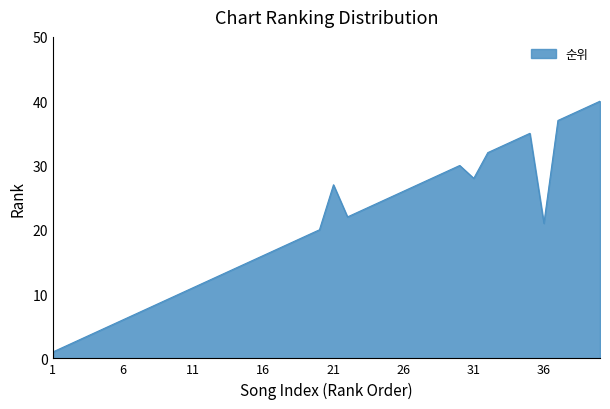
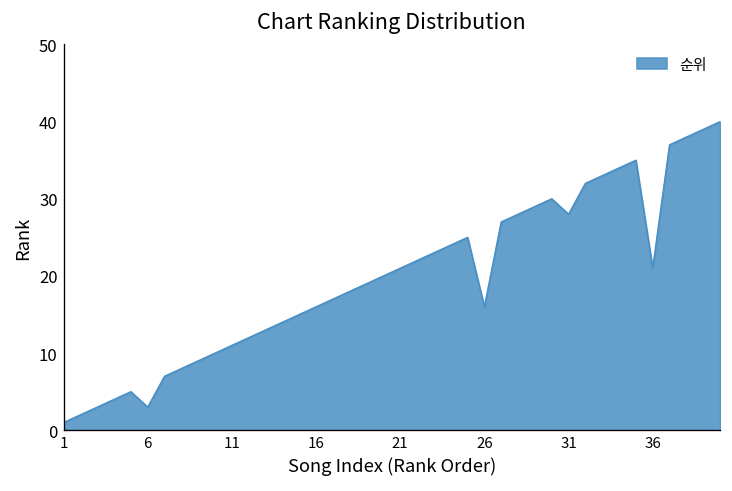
6: 6 -> 3
21: 27 -> 21
26: 26 -> 16
